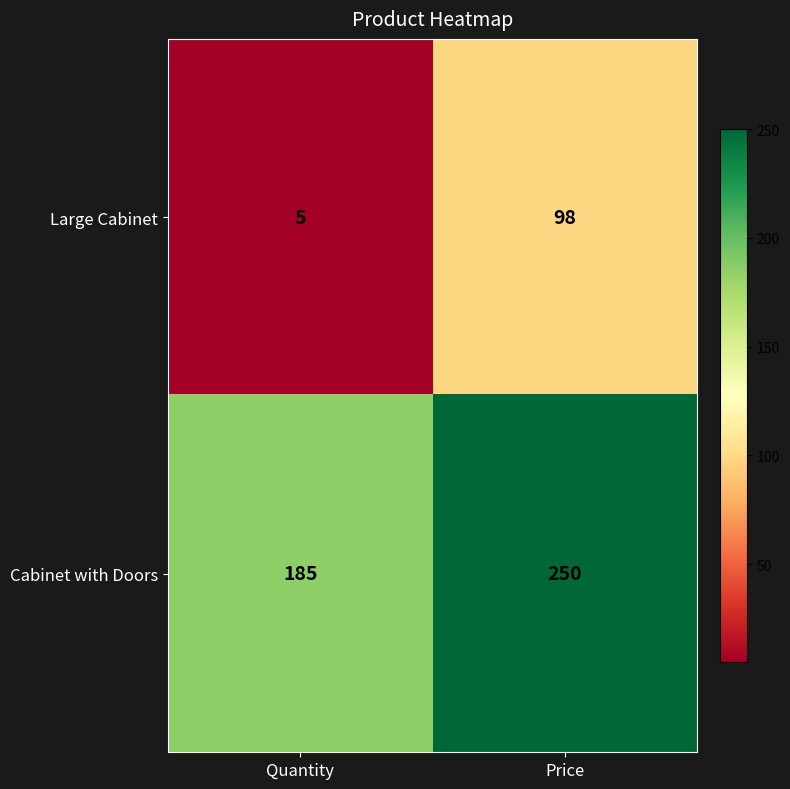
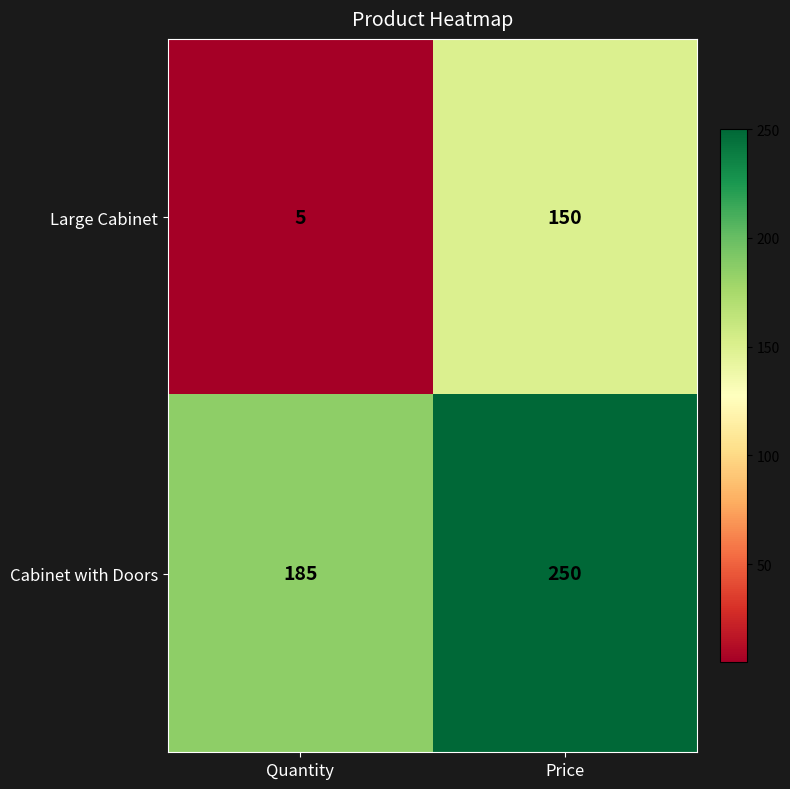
Large Cabinet, Price: 98 -> 150
